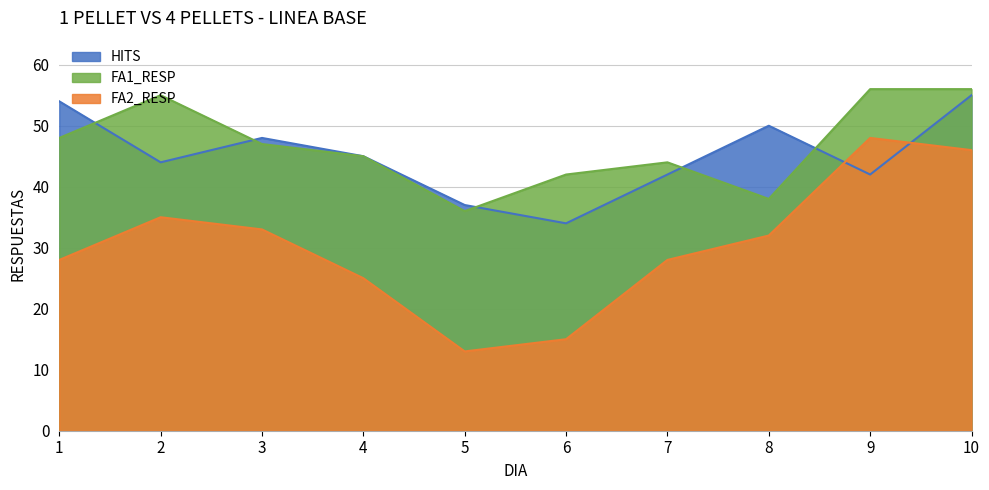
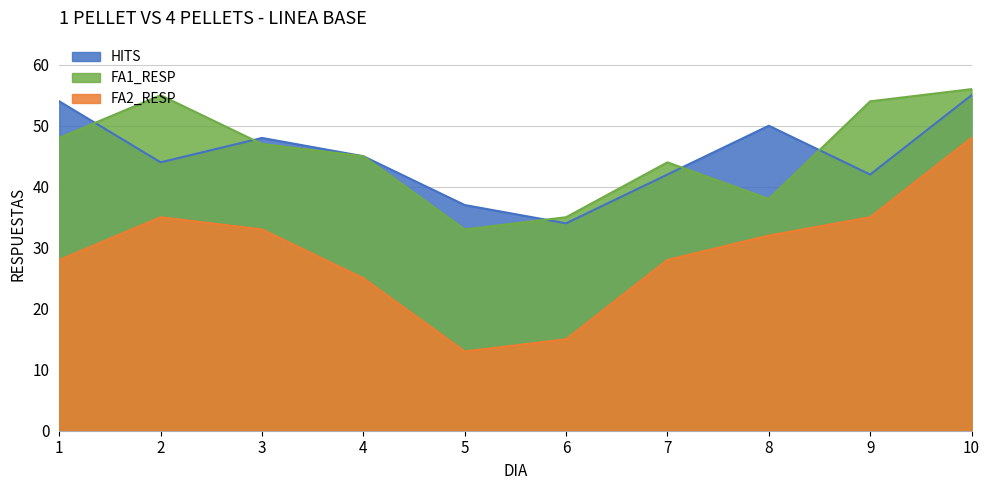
FA1_RESP, 5: 36 -> 33
FA1_RESP, 6: 42 -> 35
FA1_RESP, 9: 56 -> 54
FA2_RESP, 9: 48 -> 35
FA2_RESP, 10: 46 -> 48
